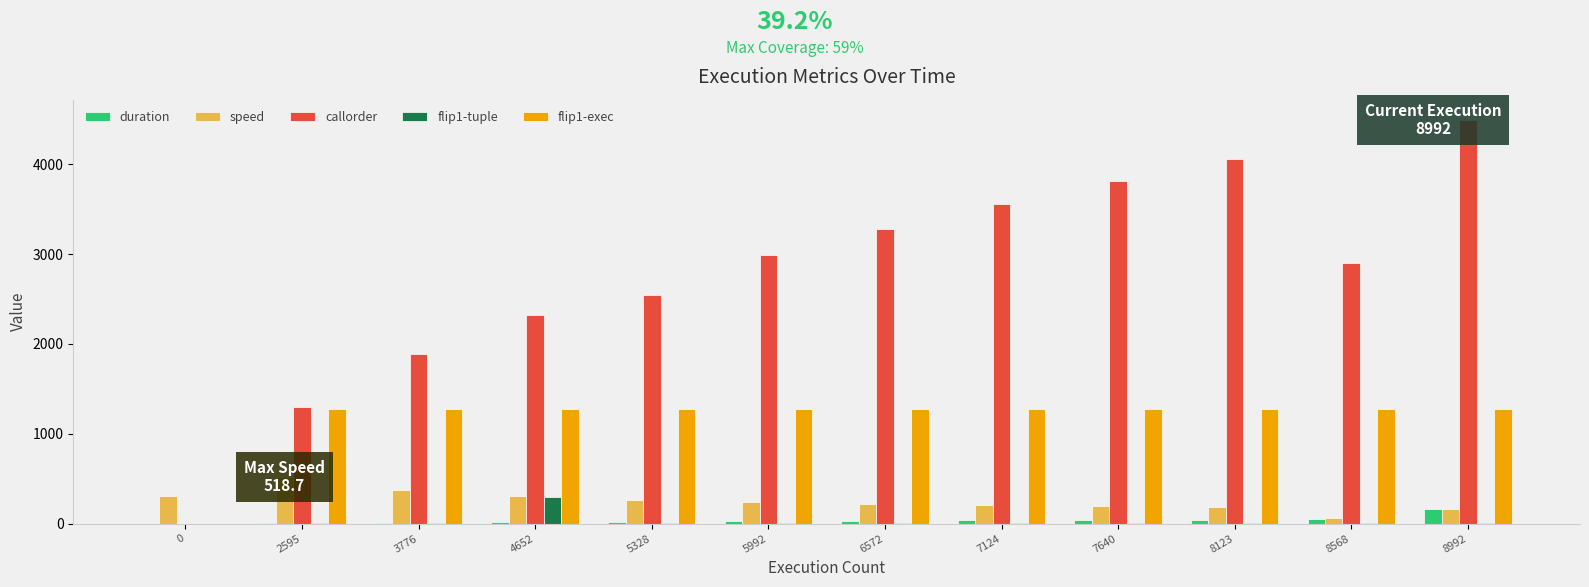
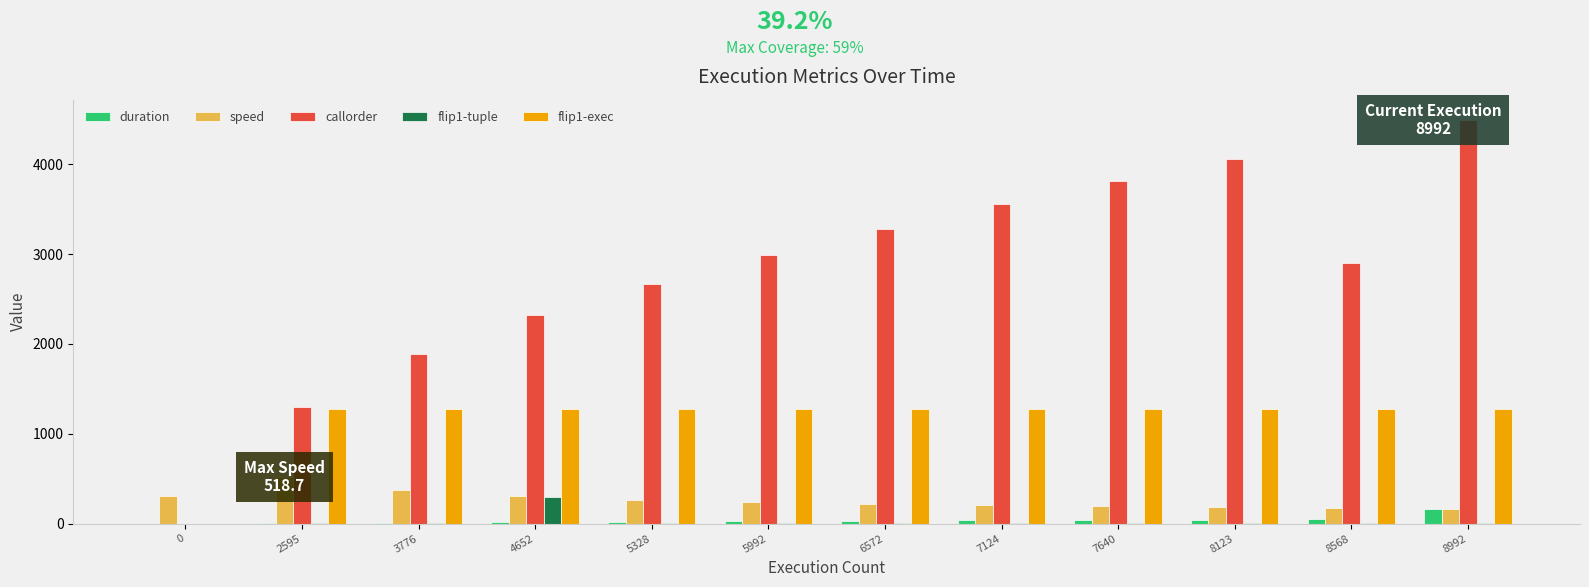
callorder, 5328: 2500 -> 2700
speed, 8568: 100 -> 200
